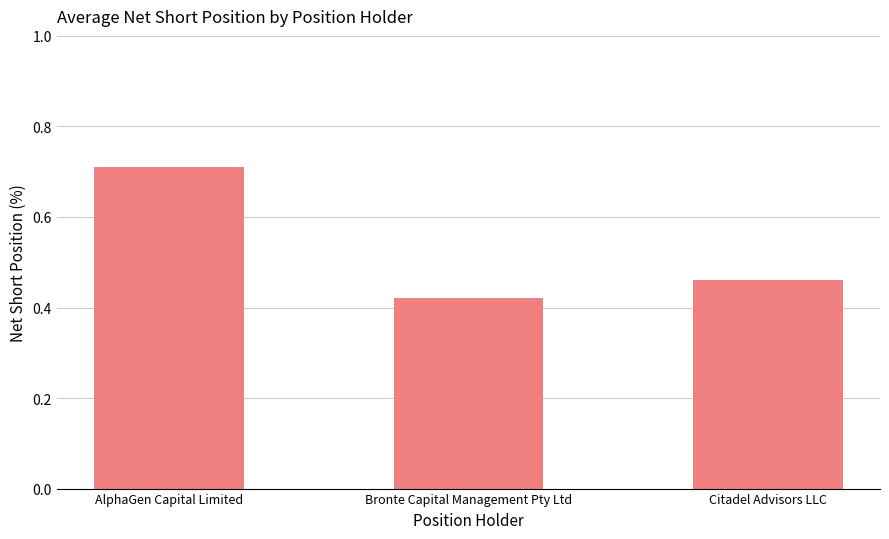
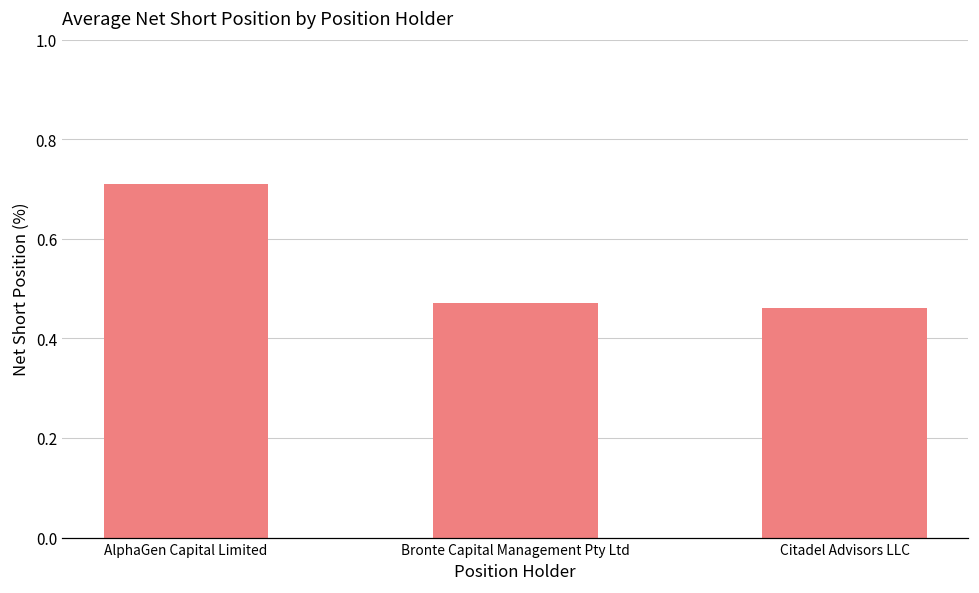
Bronte Capital Management Pty Ltd: 0.42 -> 0.47
